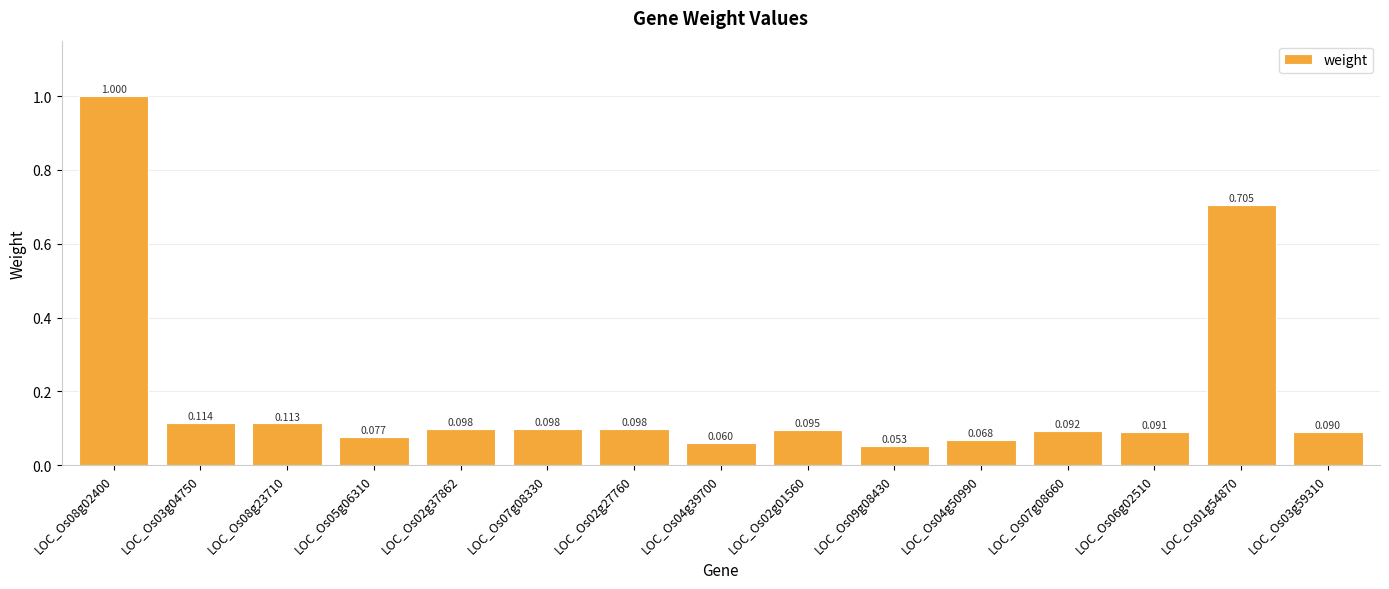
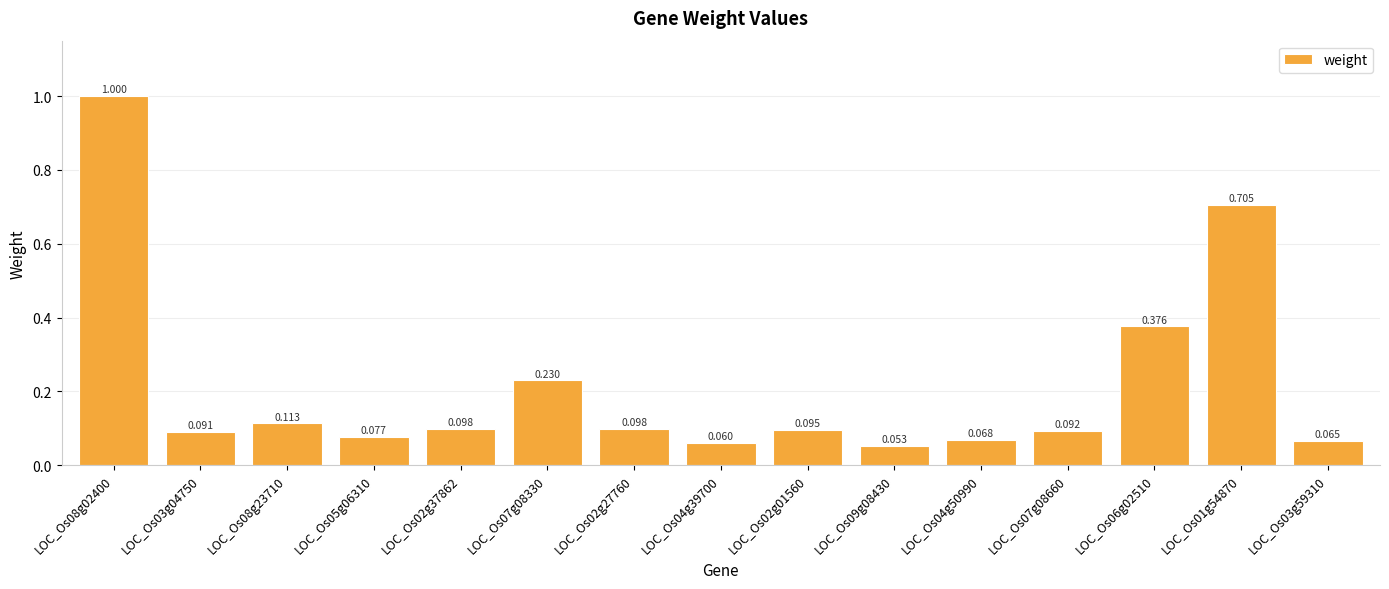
LOC_Os03g04750: 0.114 -> 0.091
LOC_Os07g08330: 0.098 -> 0.230
LOC_Os06g02510: 0.091 -> 0.376
LOC_Os03g59310: 0.090 -> 0.065
